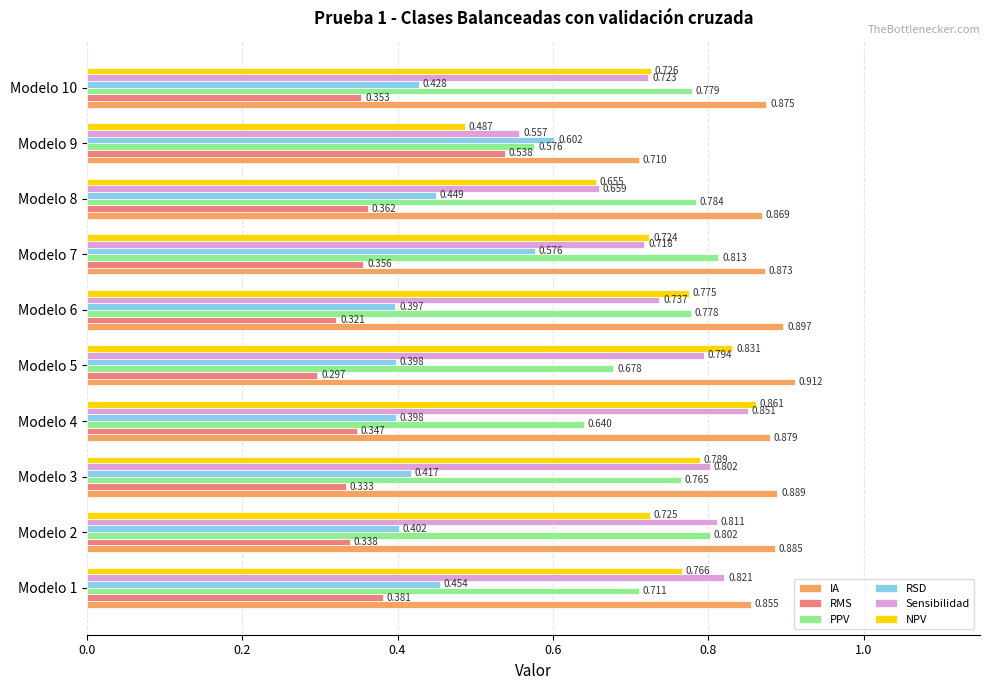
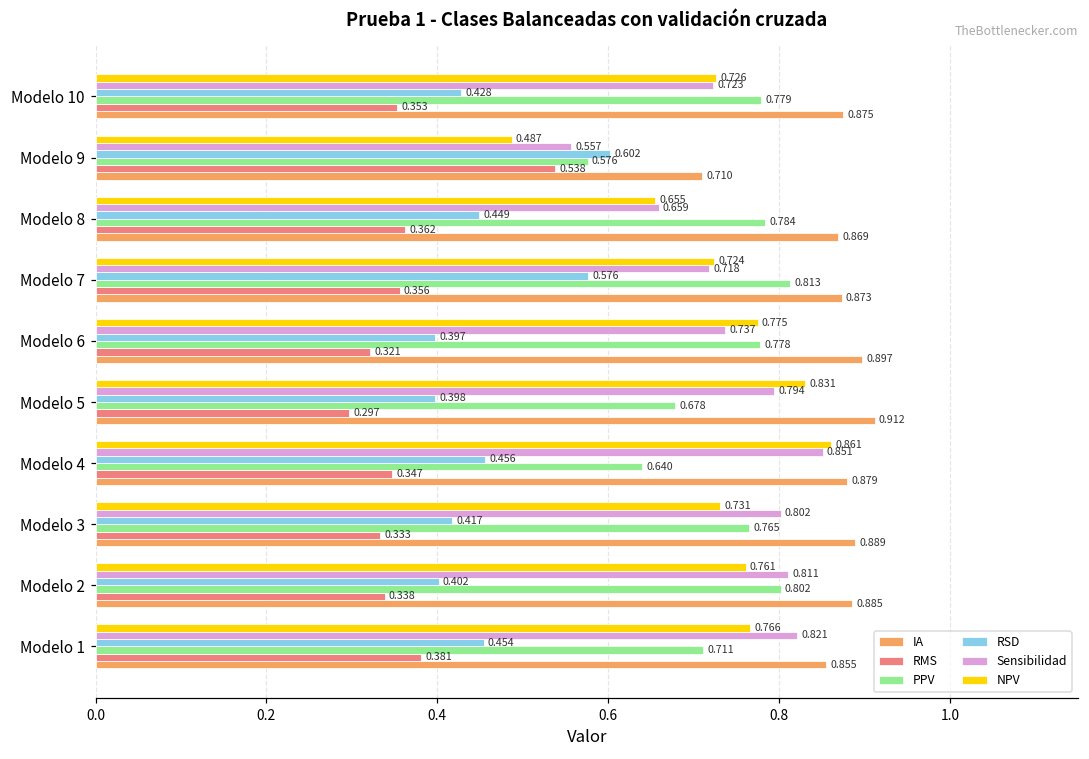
RSD, Modelo 4: 0.398 -> 0.456
NPV, Modelo 3: 0.789 -> 0.731
NPV, Modelo 2: 0.725 -> 0.761
